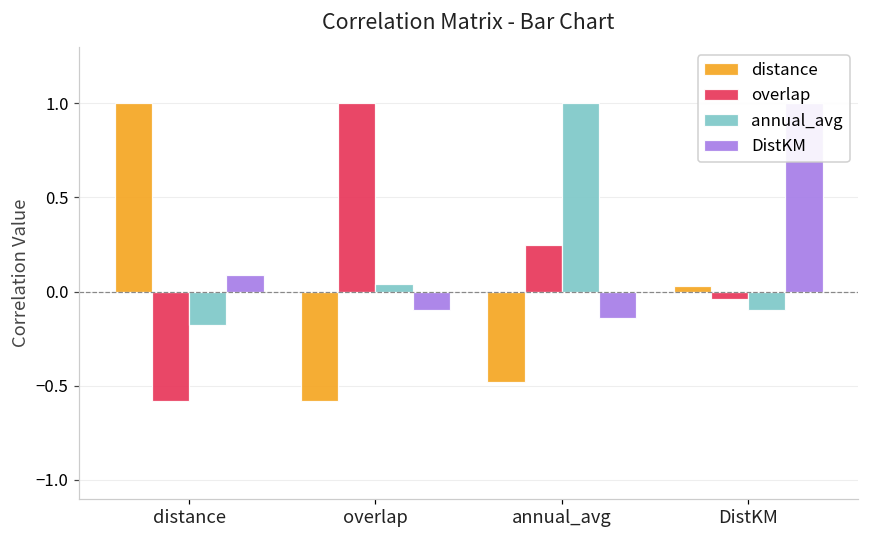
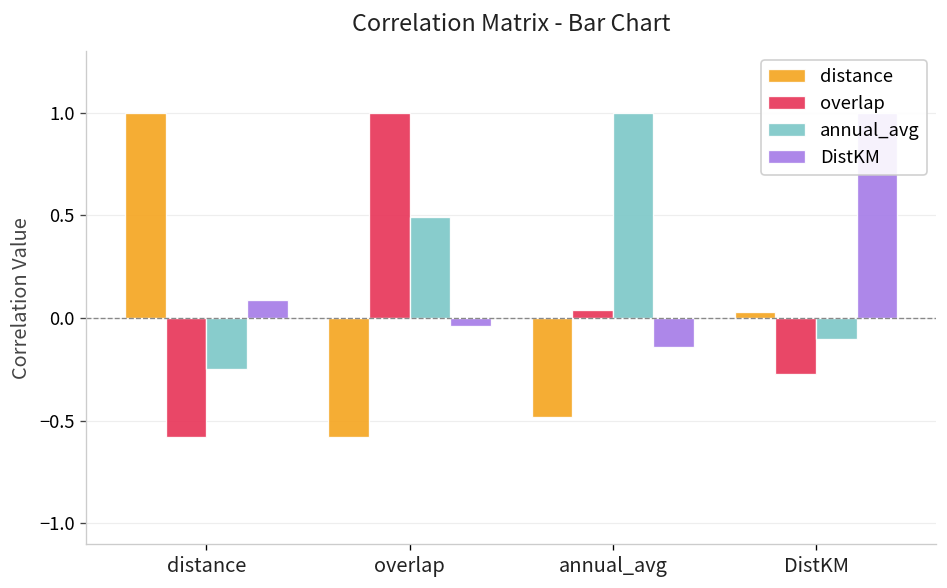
annual_avg, distance: -0.18 -> -0.25
annual_avg, overlap: 0.04 -> 0.49
DistKM, overlap: -0.10 -> -0.04
overlap, annual_avg: 0.25 -> 0.04
overlap, DistKM: -0.04 -> -0.27
